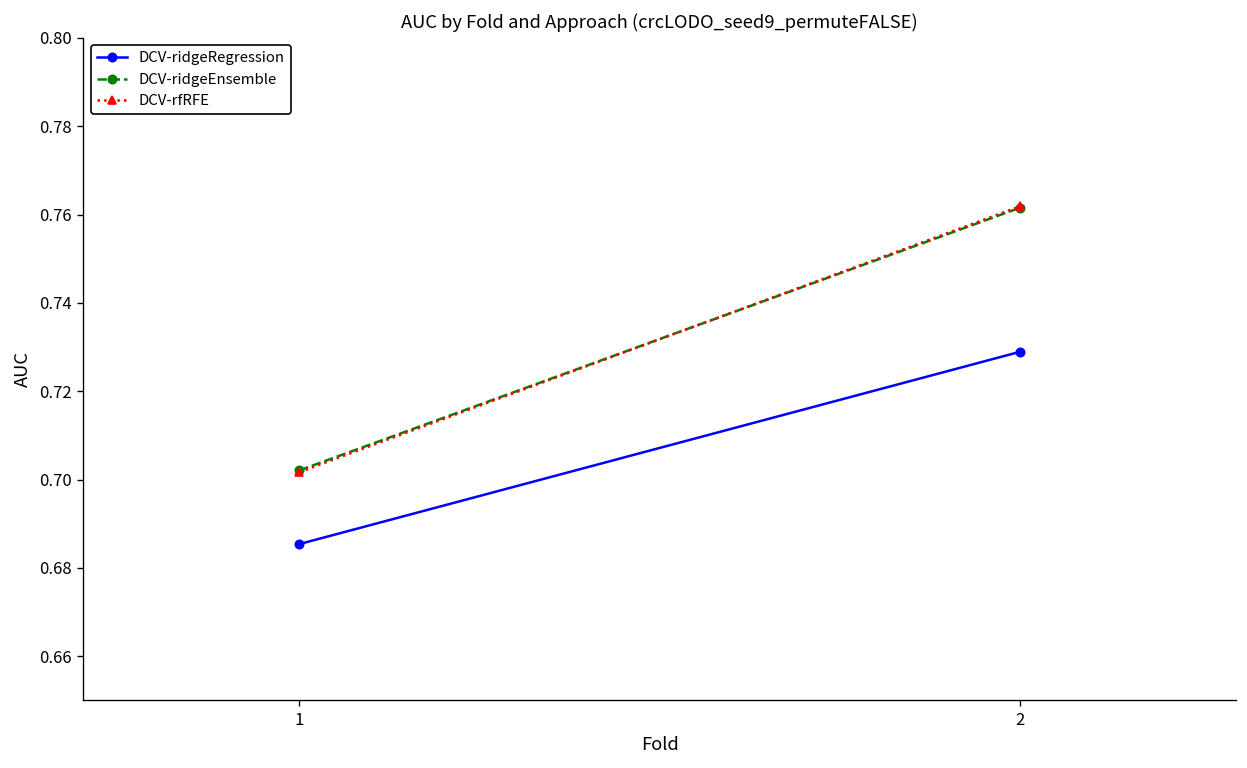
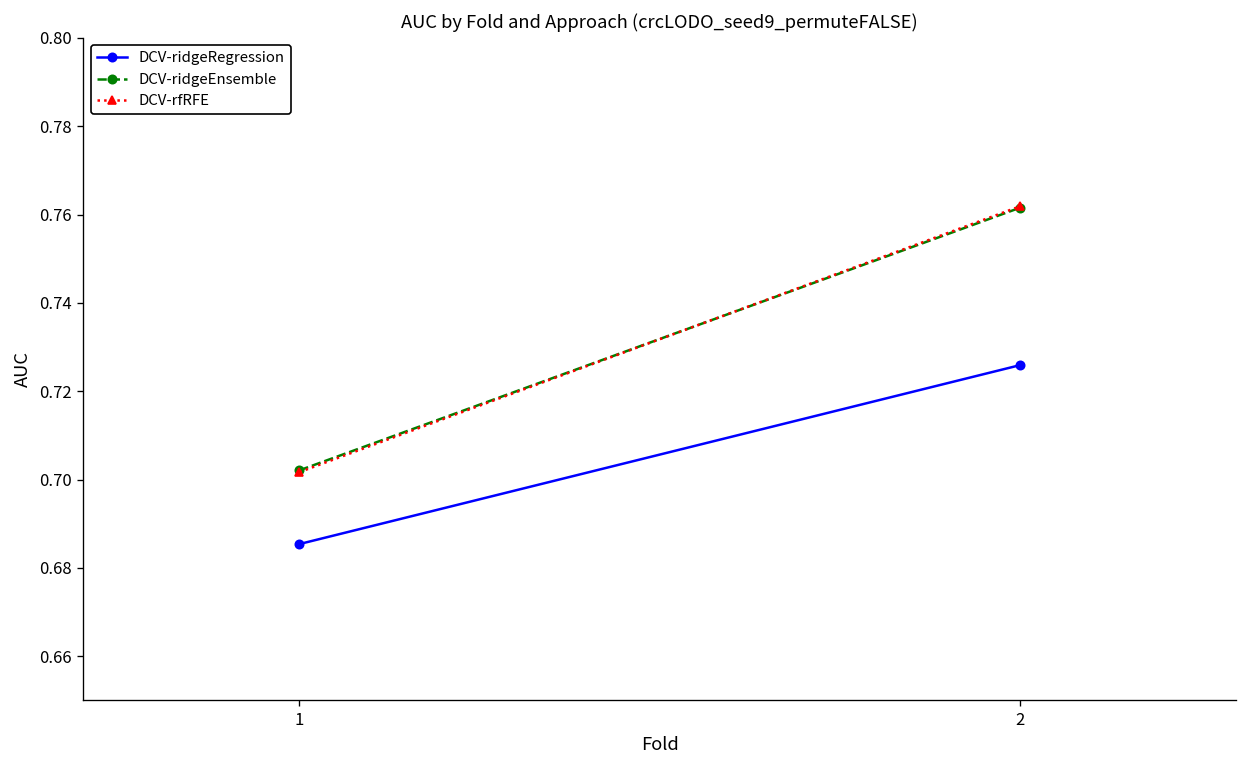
DCV-ridgeRegression, 2: 0.729 -> 0.726
